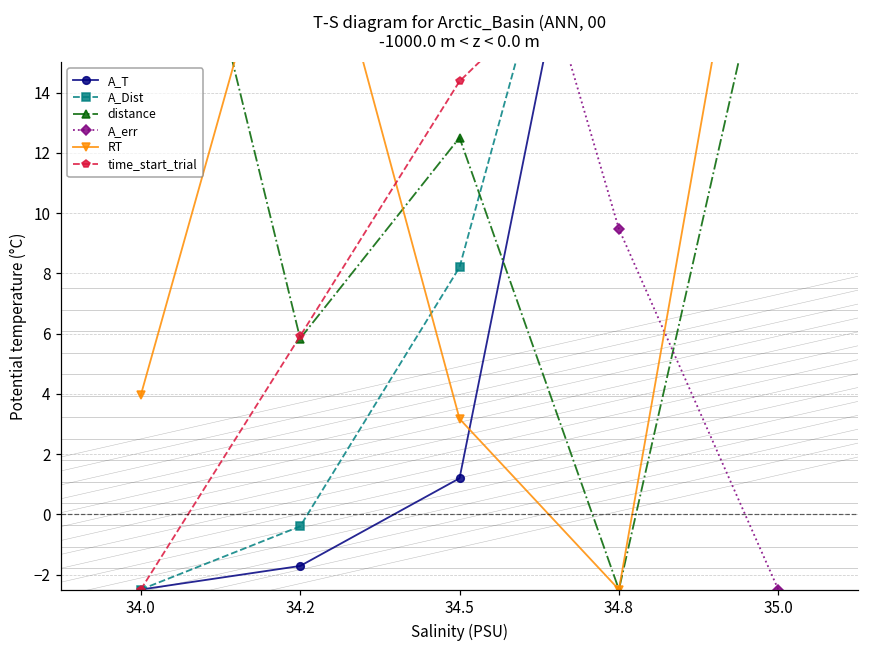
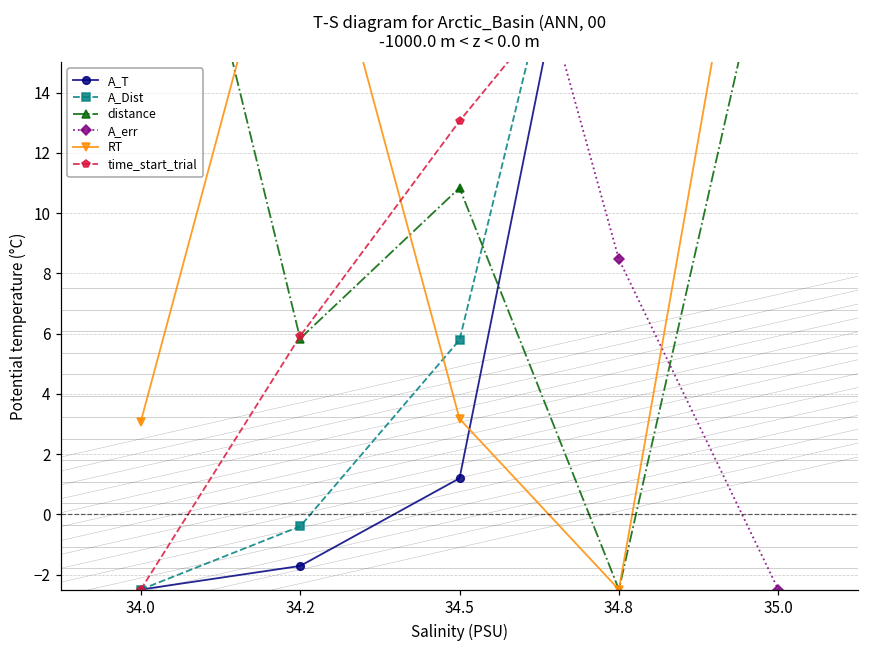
RT, 34.0: 3.9 -> 3.1
A_Dist, 34.5: 8.2 -> 5.8
distance, 34.5: 12.5 -> 10.8
time_start_trial, 34.5: 14.4 -> 13.1
A_err, 34.8: 9.5 -> 8.5
